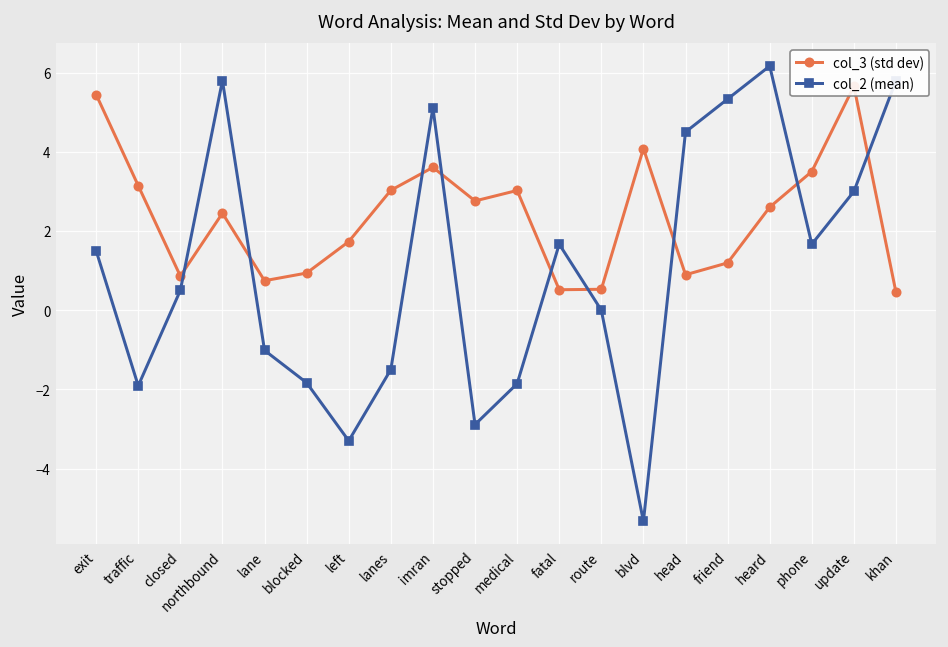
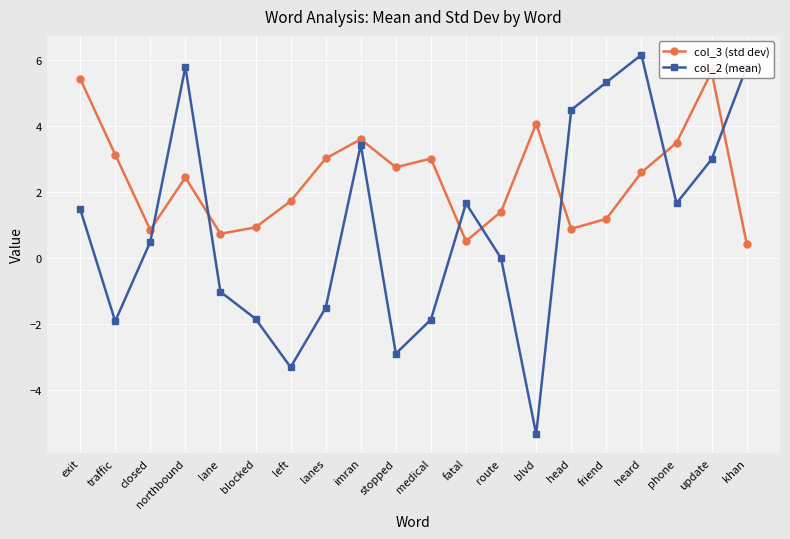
col_2 (mean), imran: 5.1 -> 3.4
col_3 (std dev), route: 0.5 -> 1.4
